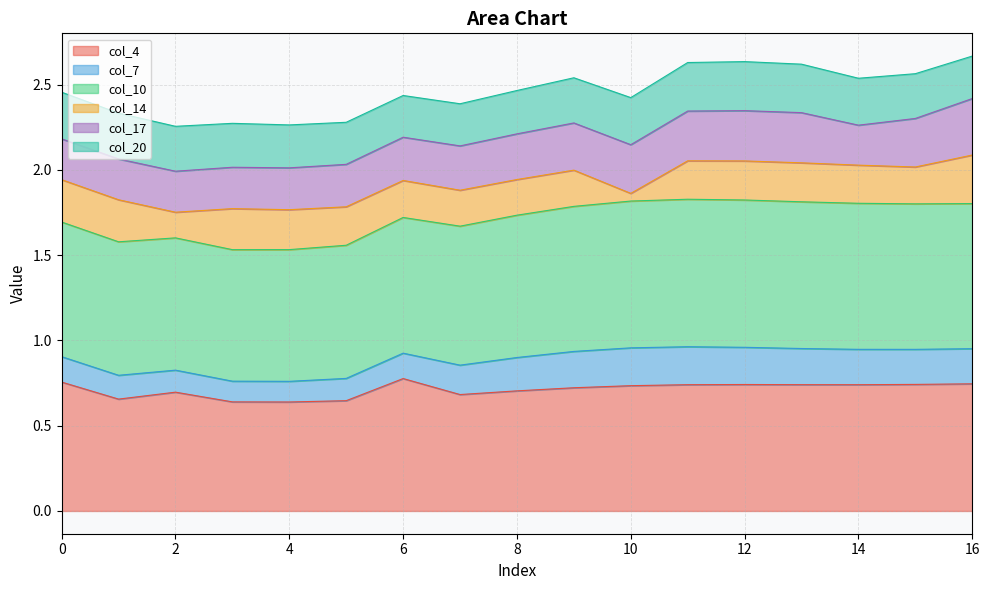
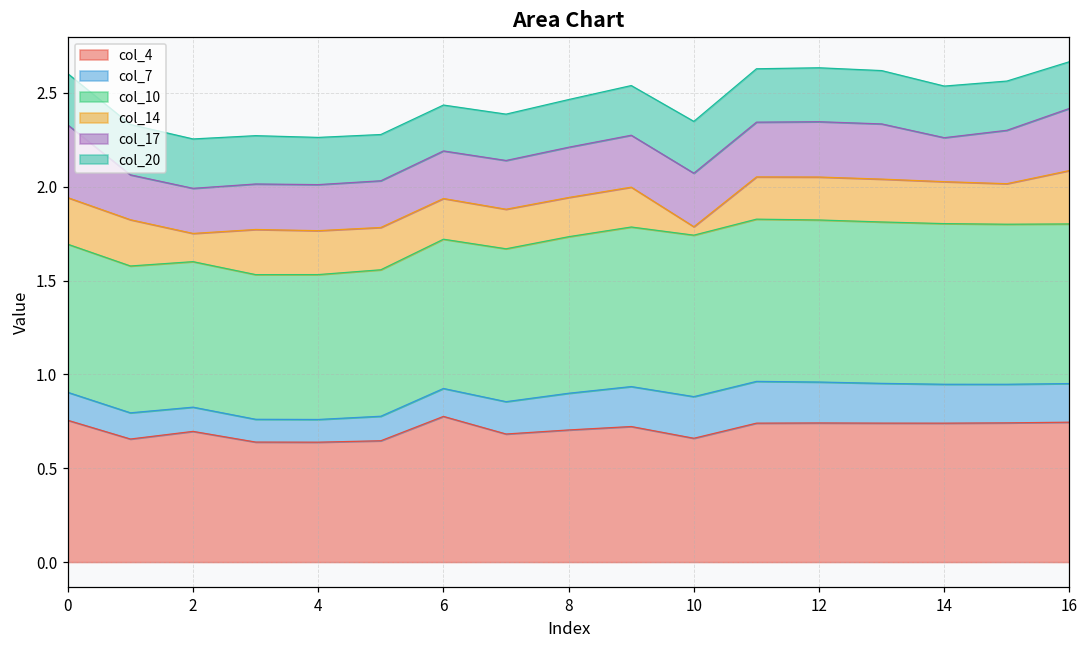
col_17, 0: 0.24 -> 0.39
col_4, 10: 0.73 -> 0.66
